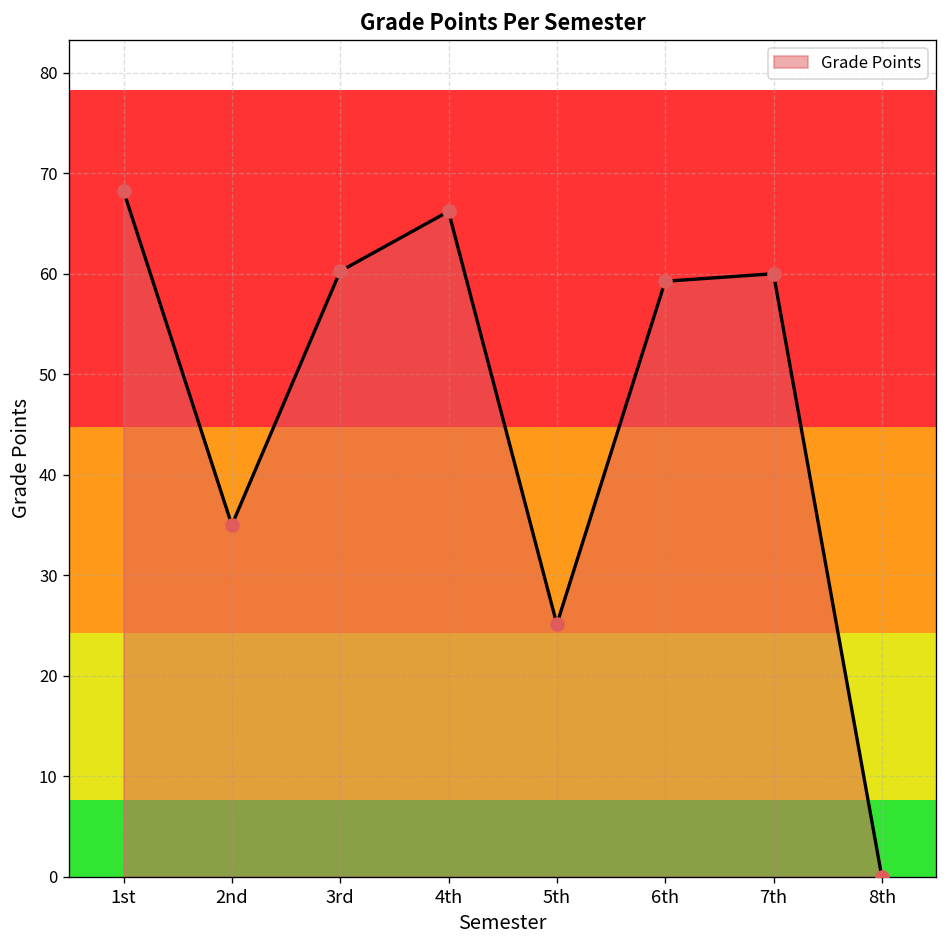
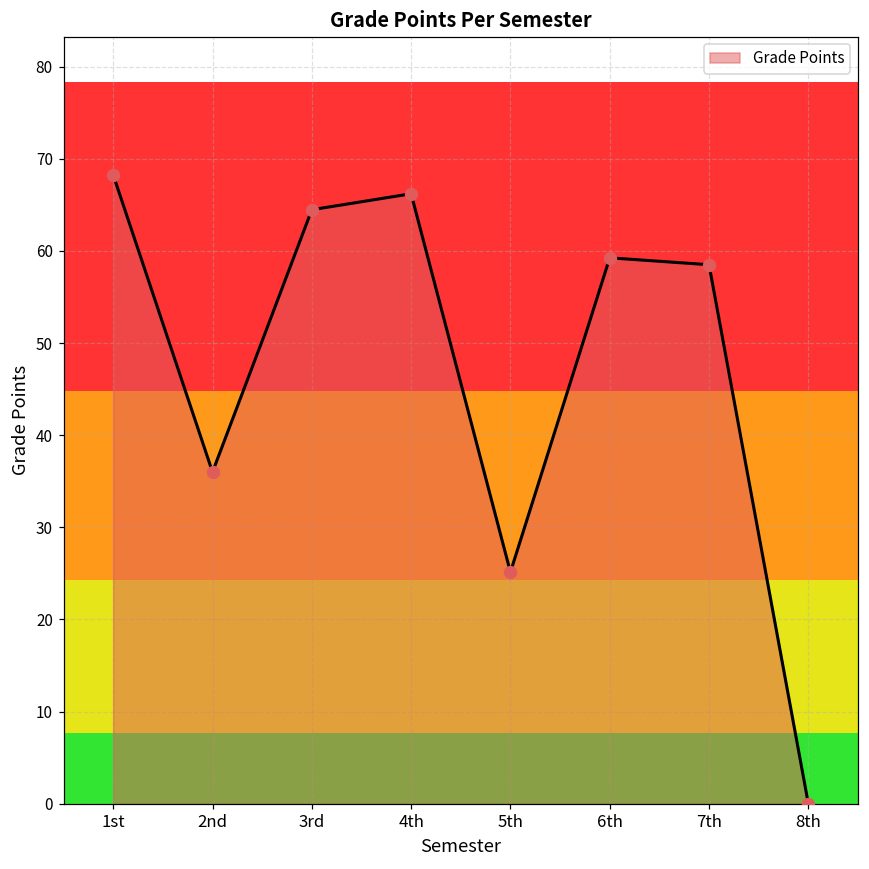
2nd: 35 -> 36
3rd: 60 -> 64
7th: 60 -> 59
